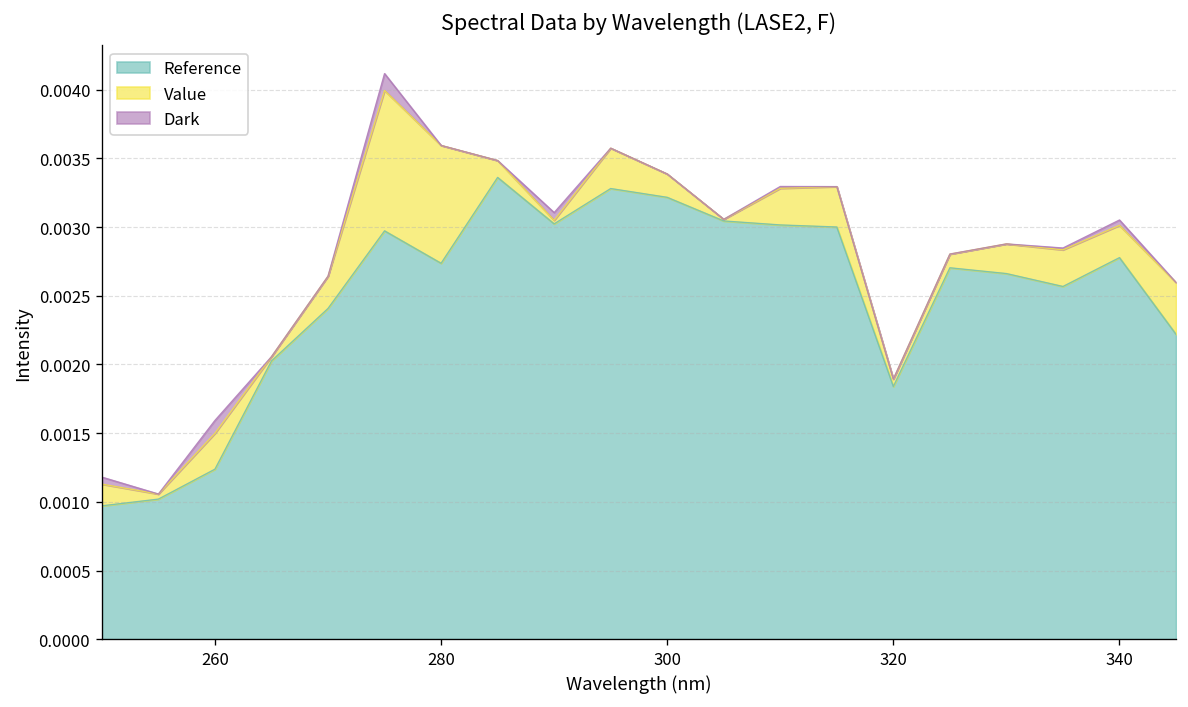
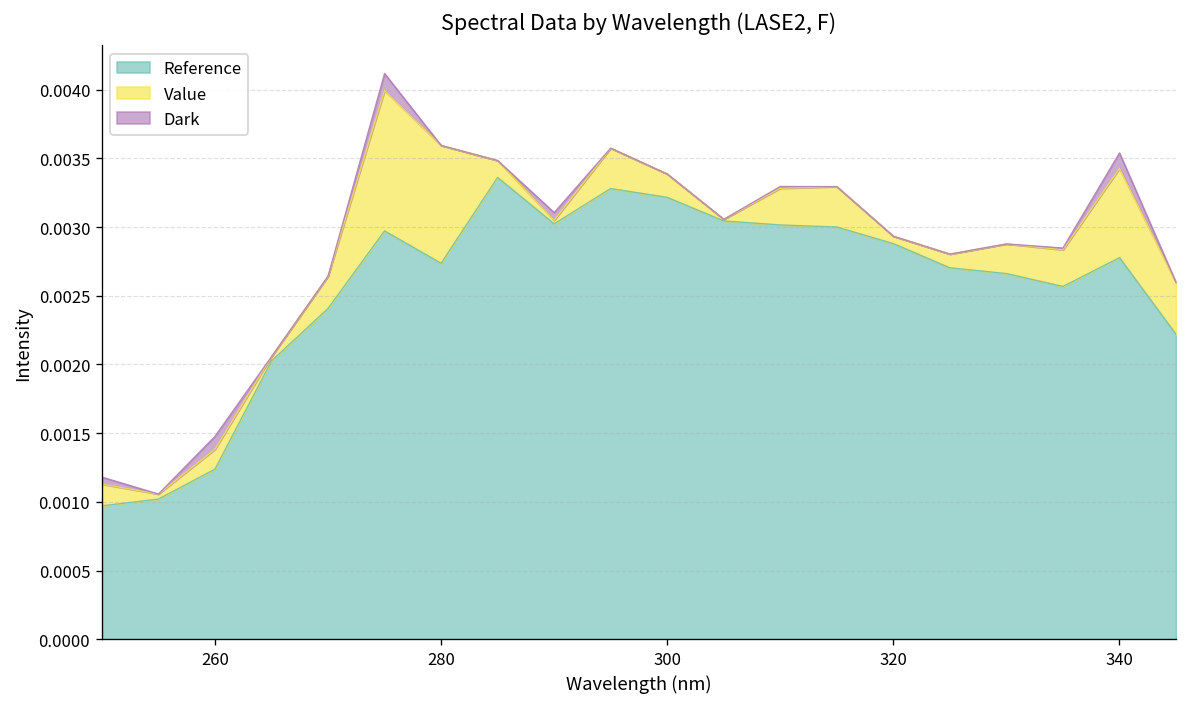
Value, 260: 0.00026 -> 0.00014
Reference, 320: 0.00184 -> 0.00288
Value, 340: 0.00023 -> 0.00065
Dark, 340: 0.00004 -> 0.00011
